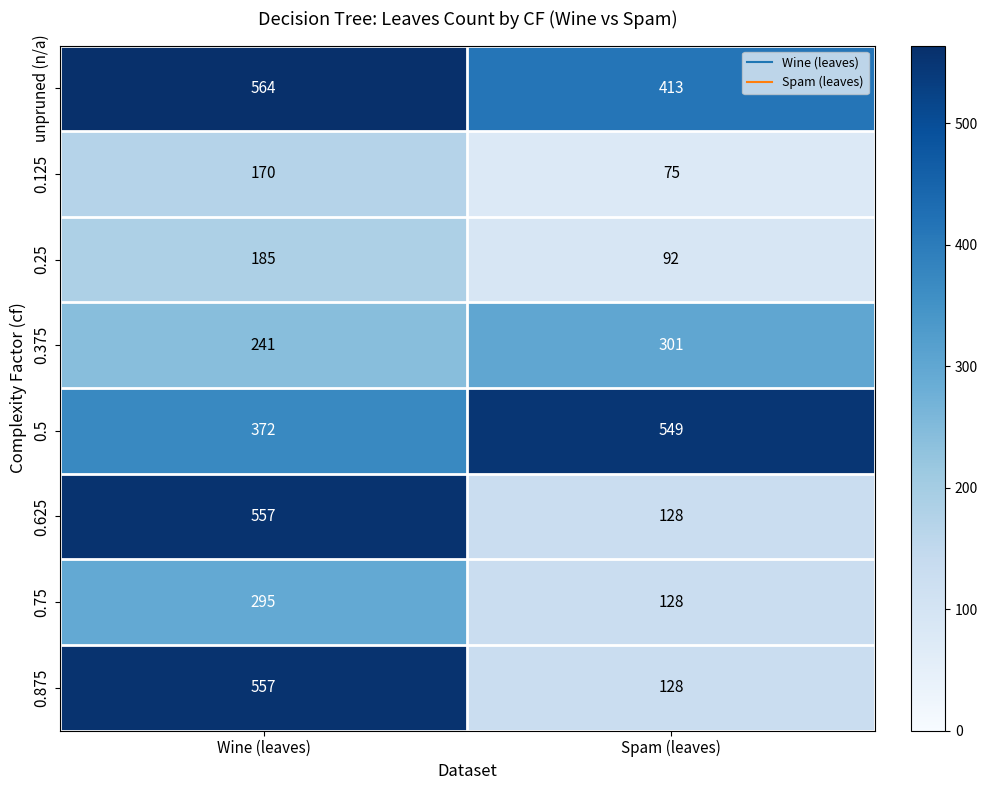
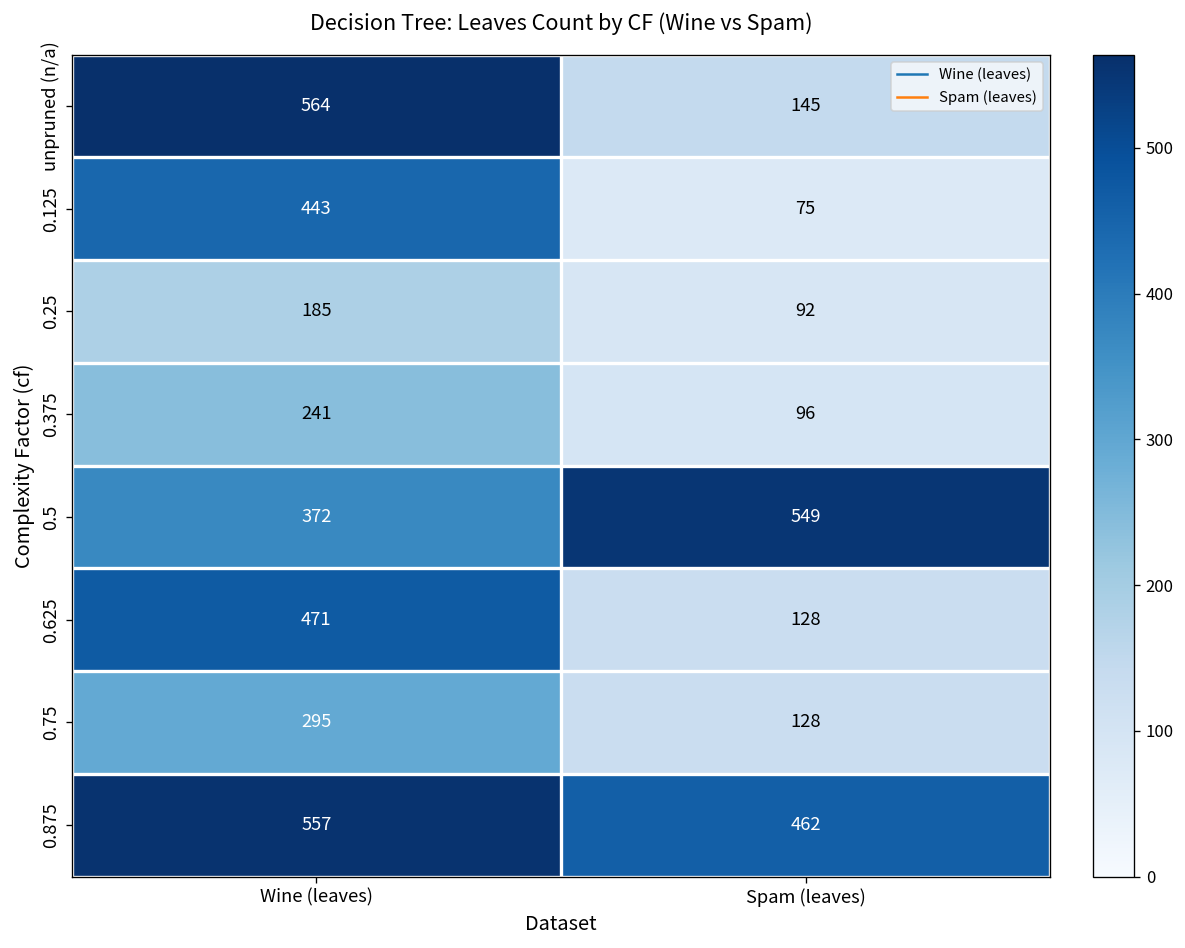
unpruned (n/a), Spam (leaves): 413 -> 145
0.125, Wine (leaves): 170 -> 443
0.375, Spam (leaves): 301 -> 96
0.625, Wine (leaves): 557 -> 471
0.875, Spam (leaves): 128 -> 462
